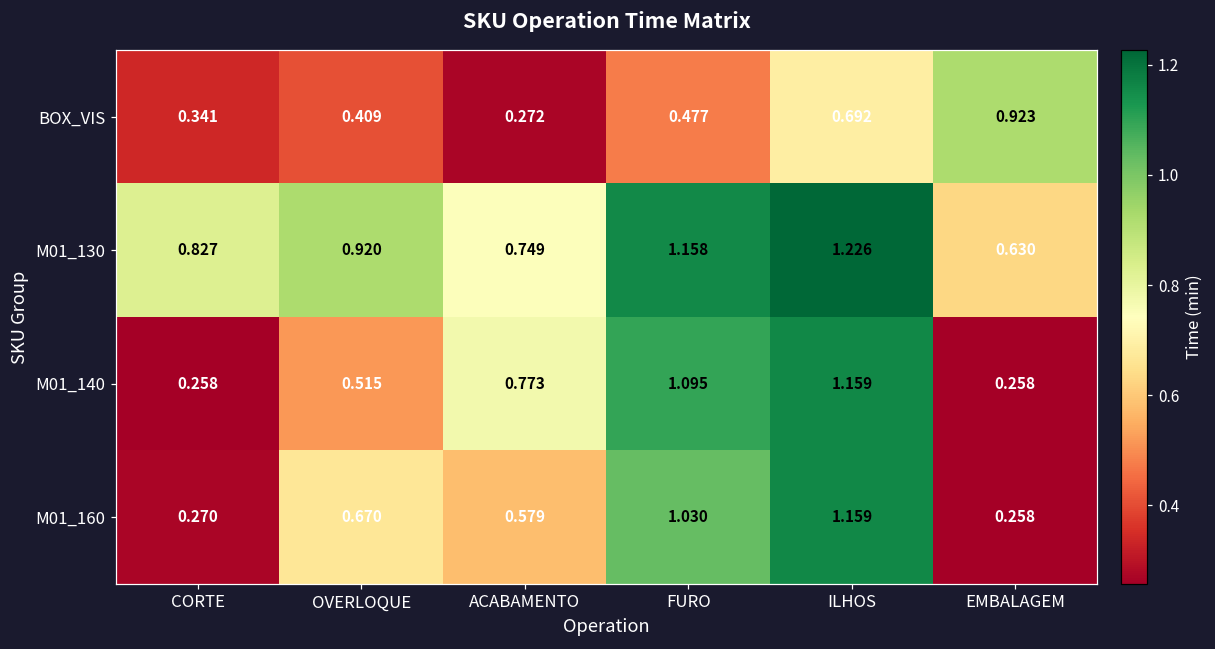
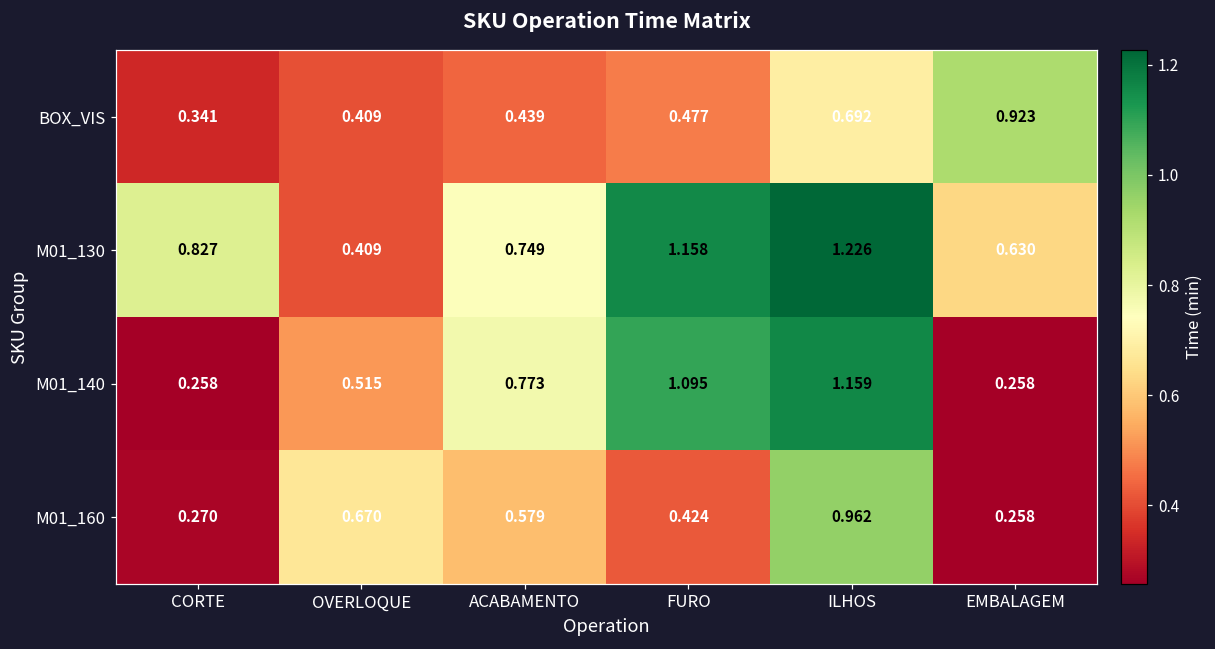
BOX_VIS, ACABAMENTO: 0.272 -> 0.439
M01_130, OVERLOQUE: 0.920 -> 0.409
M01_160, FURO: 1.030 -> 0.424
M01_160, ILHOS: 1.159 -> 0.962
